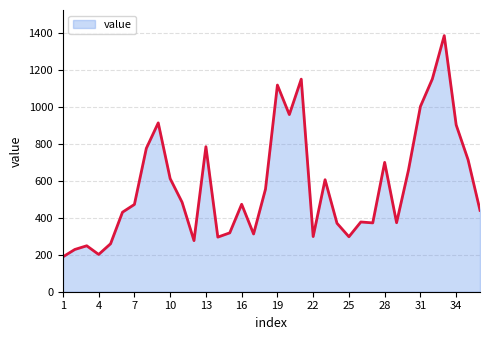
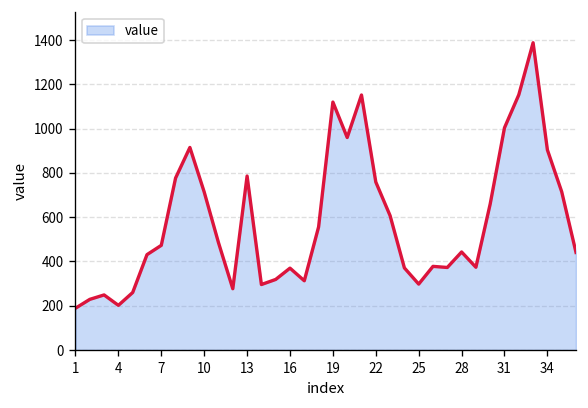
10: 610 -> 710
16: 470 -> 370
22: 300 -> 760
28: 700 -> 440
